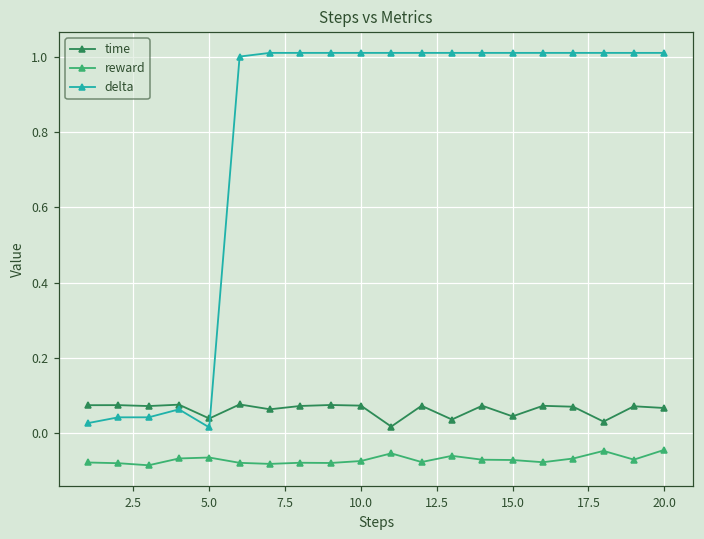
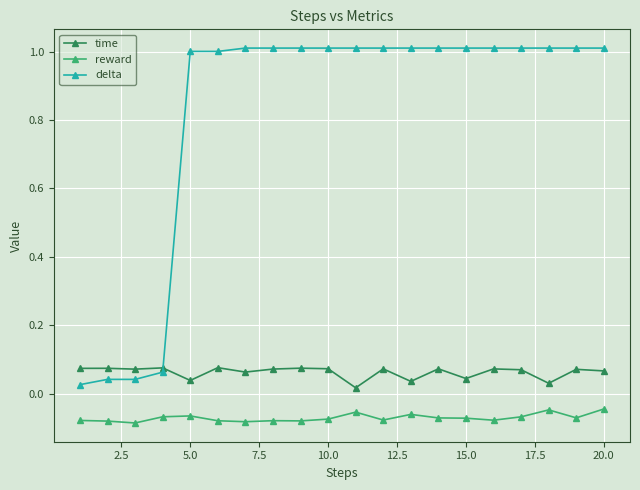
delta, 5.0: 0.02 -> 1.00
